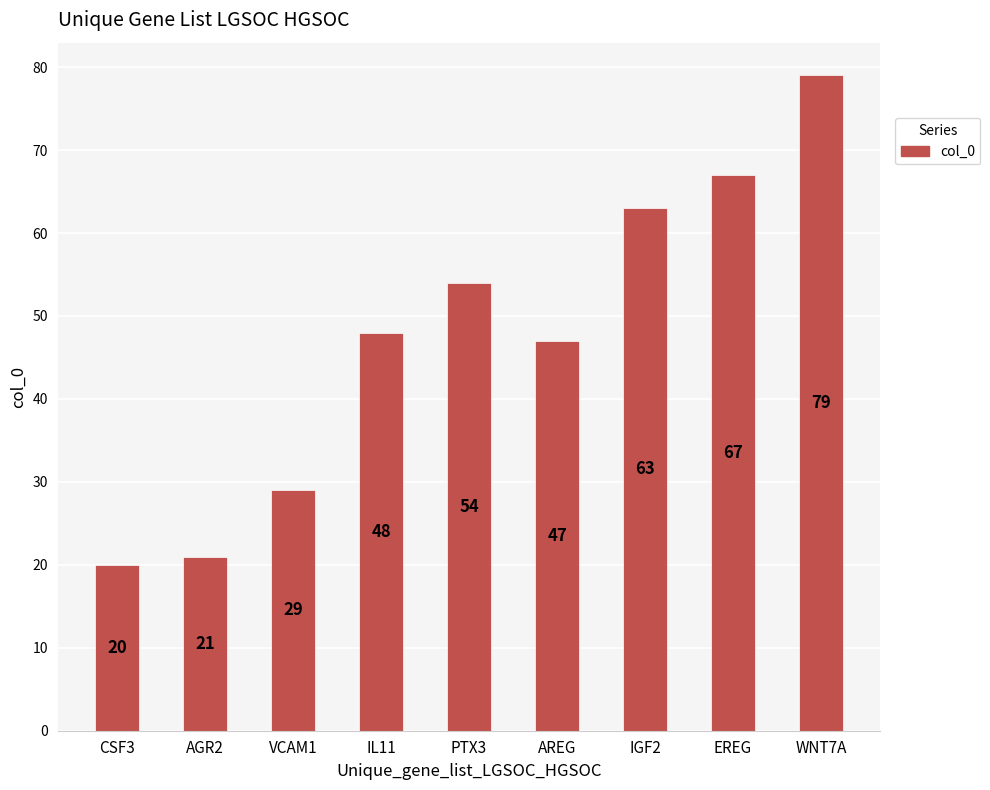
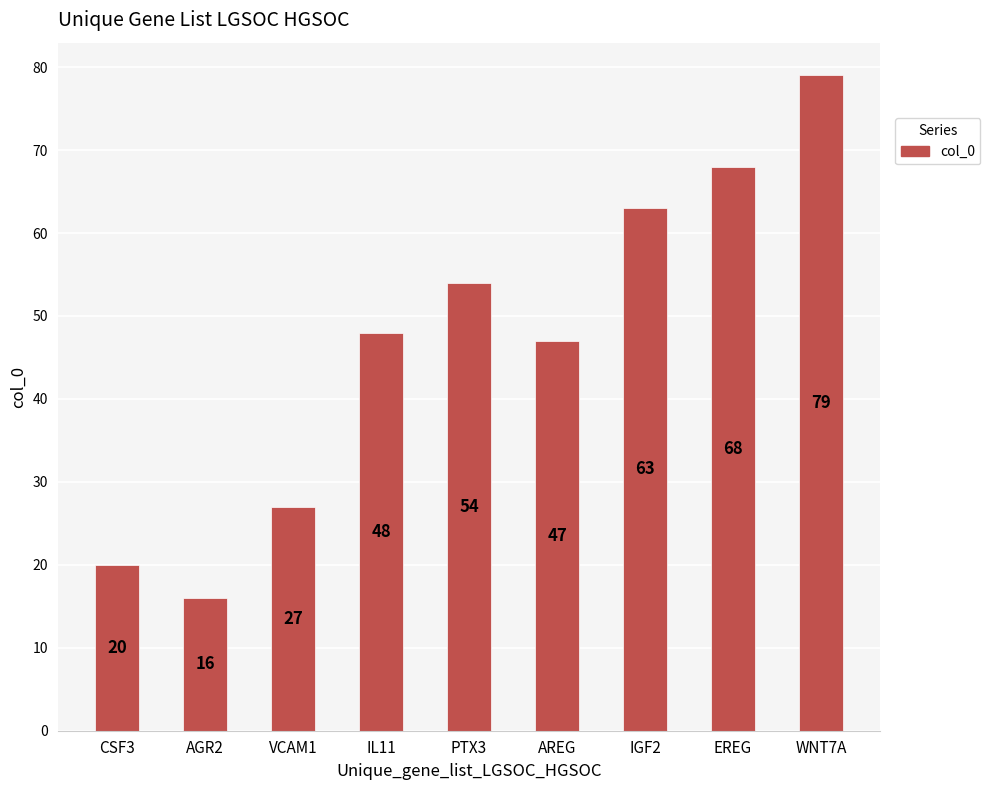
AGR2: 21 -> 16
VCAM1: 29 -> 27
EREG: 67 -> 68
